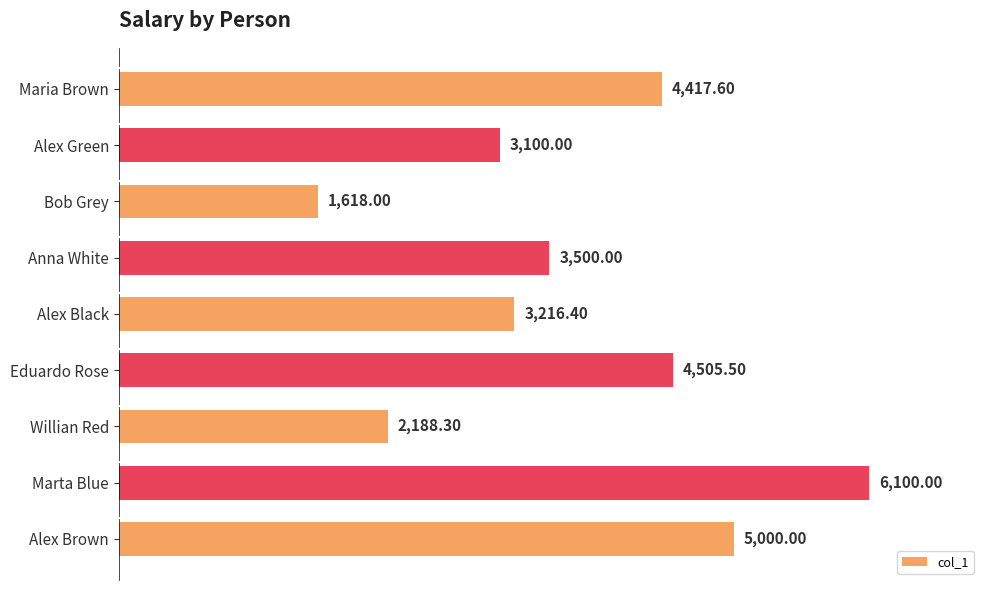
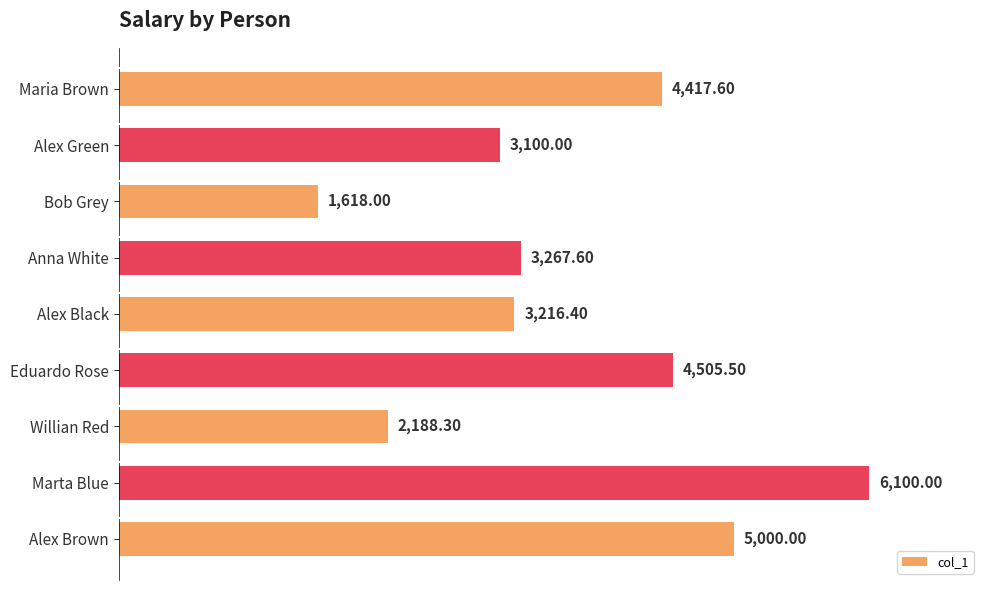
Anna White: 3,500.00 -> 3,267.60
